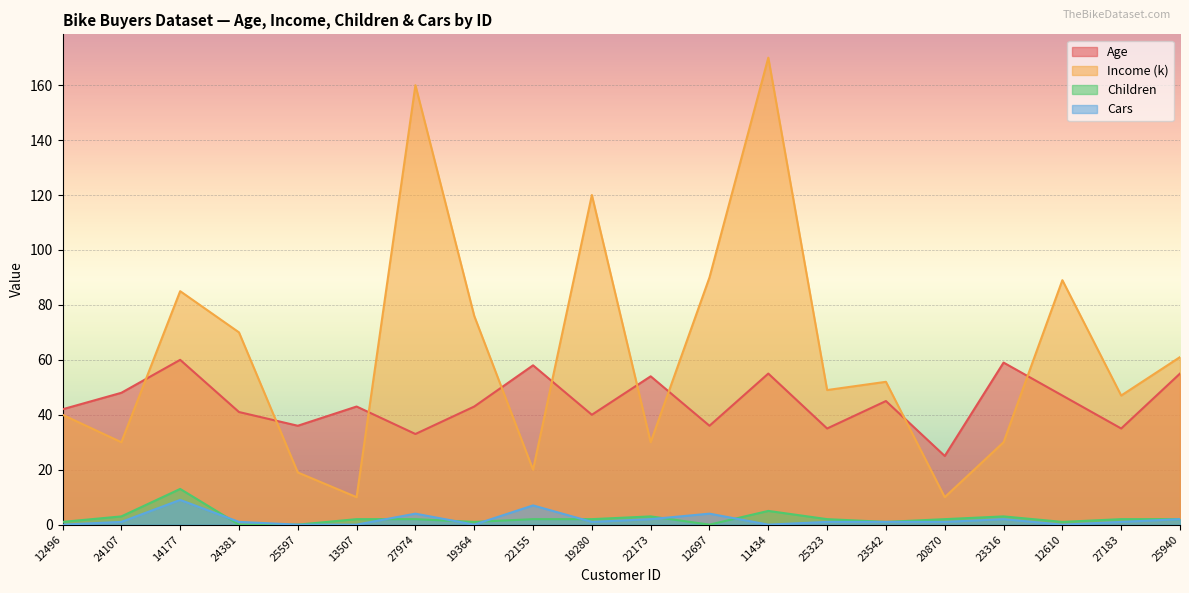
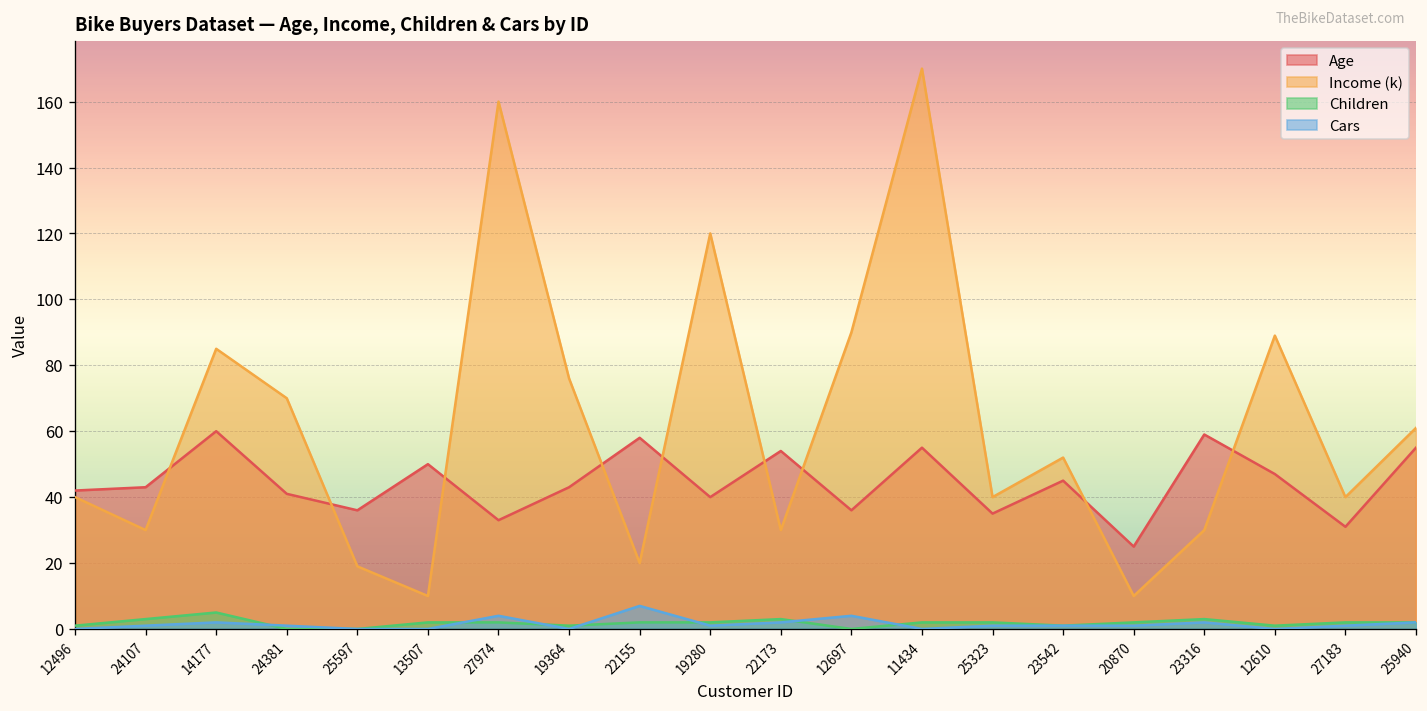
Age, 24107: 48 -> 43
Children, 14177: 13 -> 5
Cars, 14177: 9 -> 2
Age, 13507: 43 -> 50
Children, 11434: 5 -> 2
Income (k), 25323: 49 -> 40
Age, 27183: 35 -> 31
Income (k), 27183: 47 -> 40
